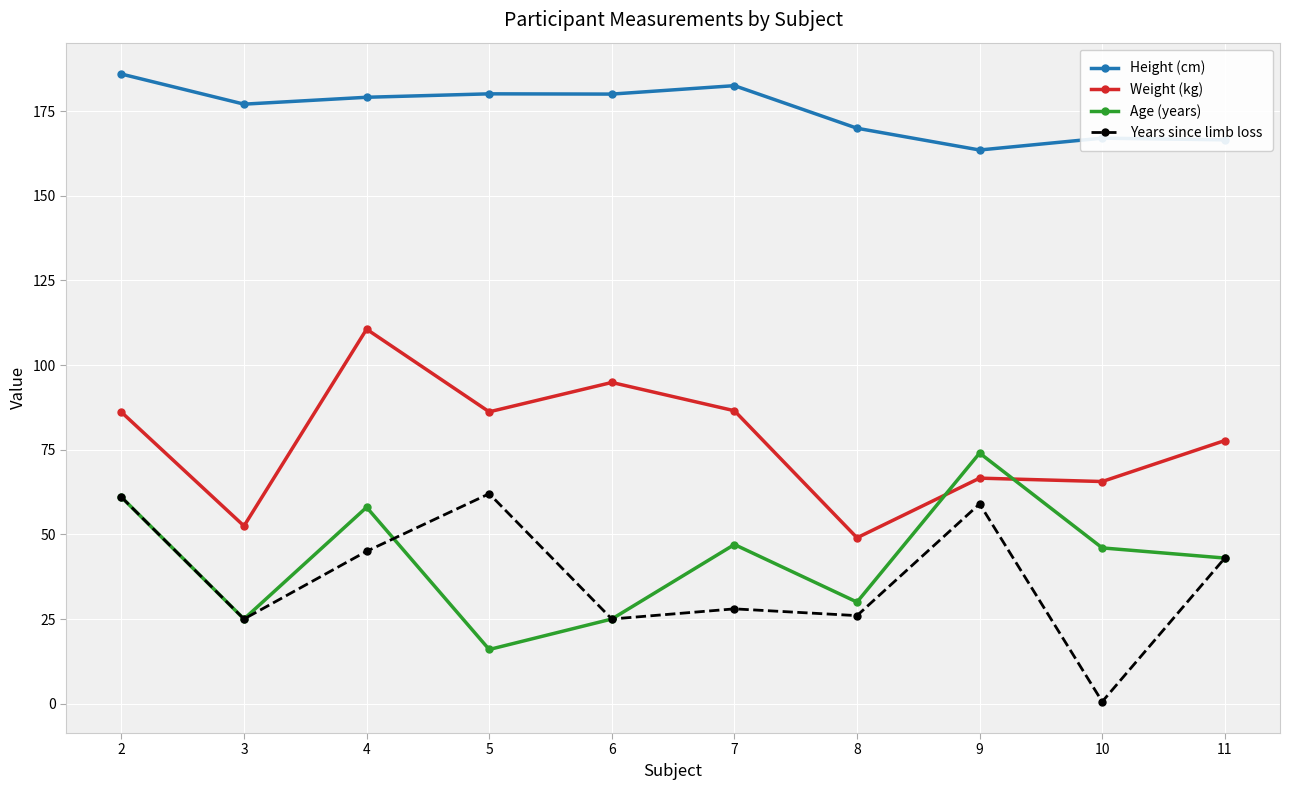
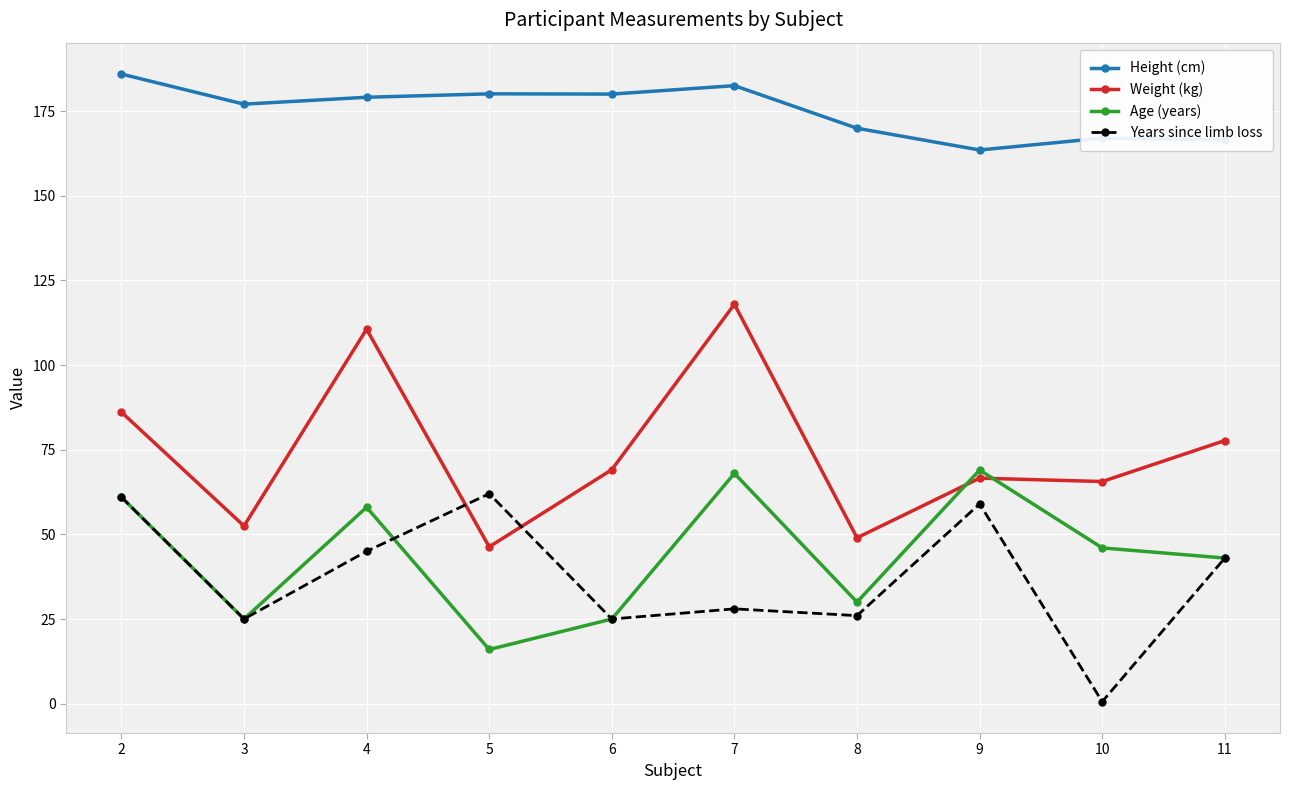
Weight (kg), 5: 86 -> 46
Weight (kg), 6: 95 -> 69
Weight (kg), 7: 86 -> 118
Age (years), 7: 47 -> 68
Age (years), 9: 74 -> 69
